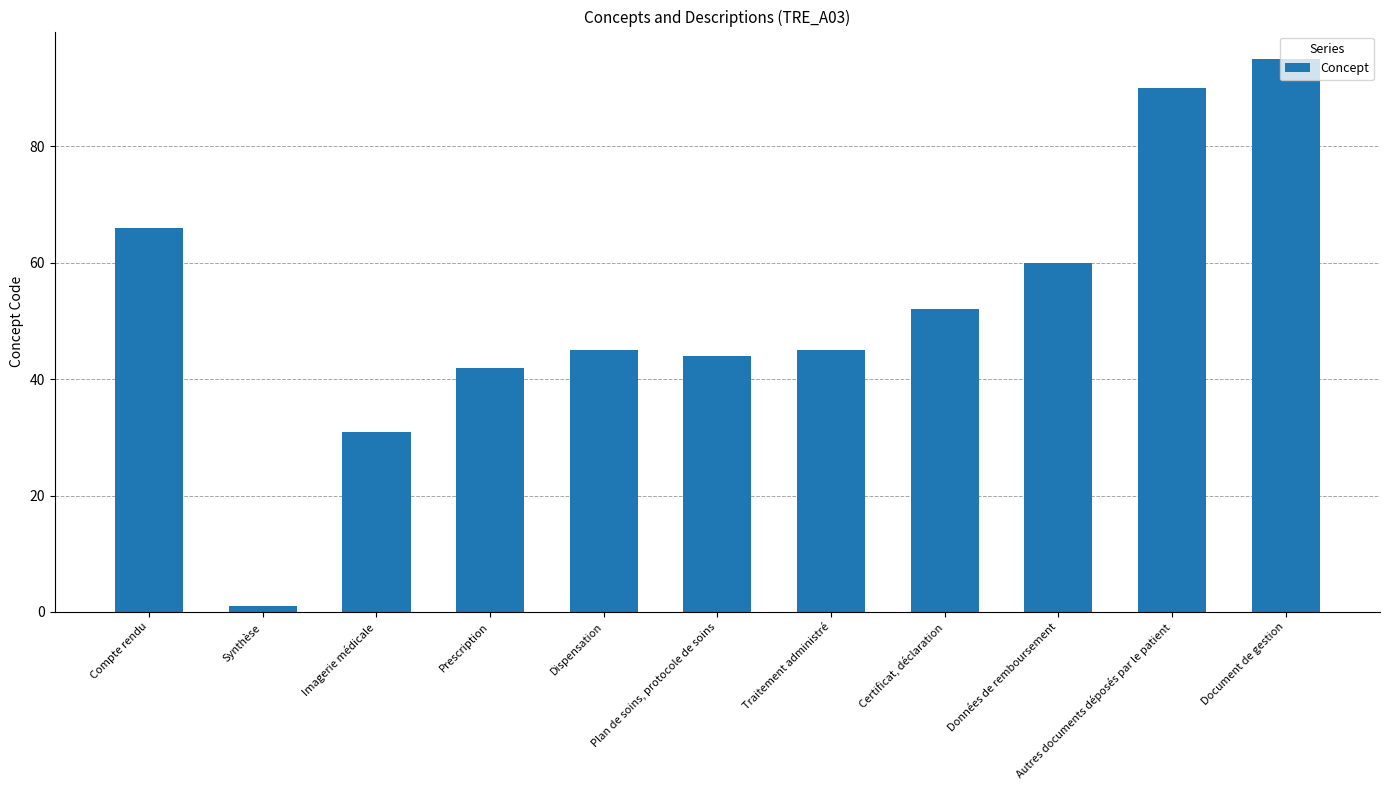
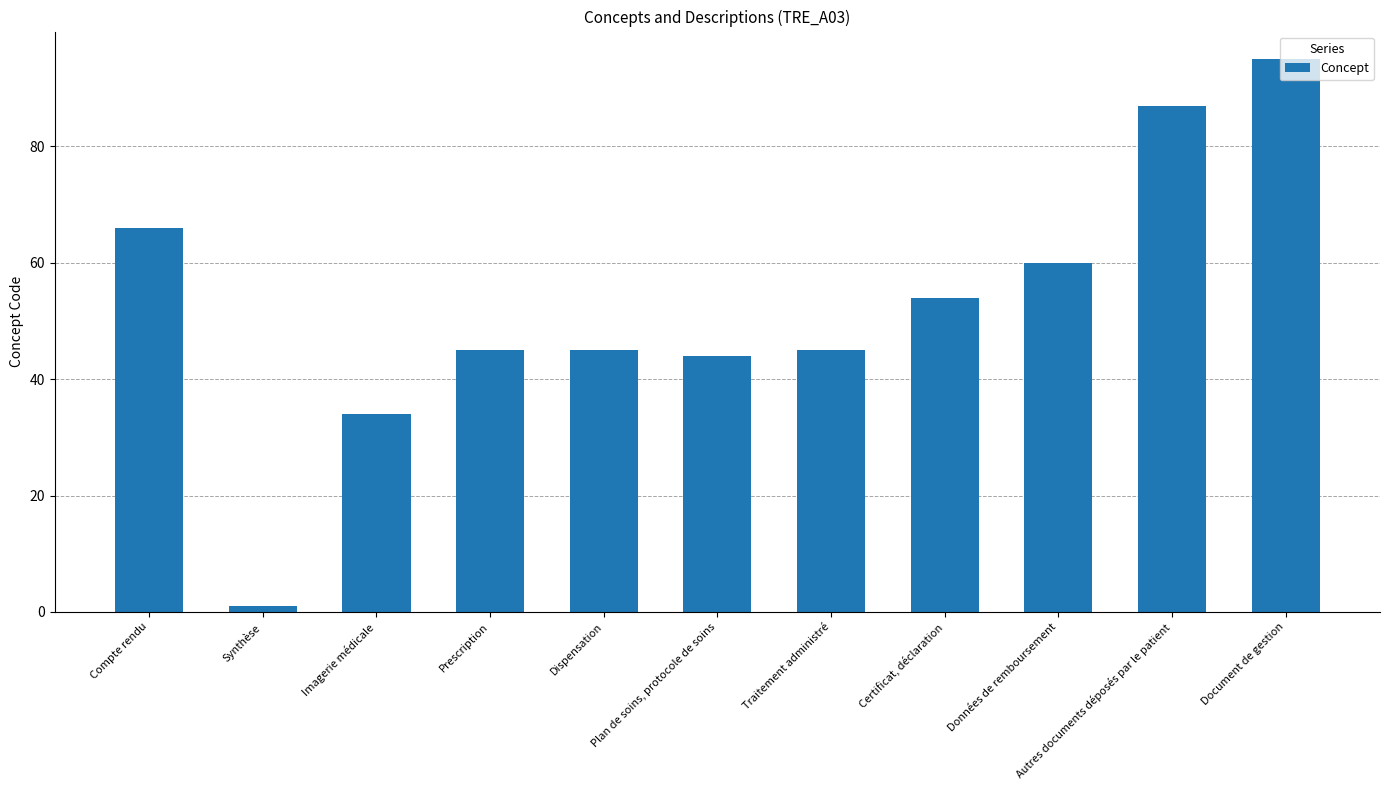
Imagerie médicale: 31 -> 34
Prescription: 42 -> 45
Certificat, déclaration: 52 -> 54
Autres documents déposés par le patient: 90 -> 87
